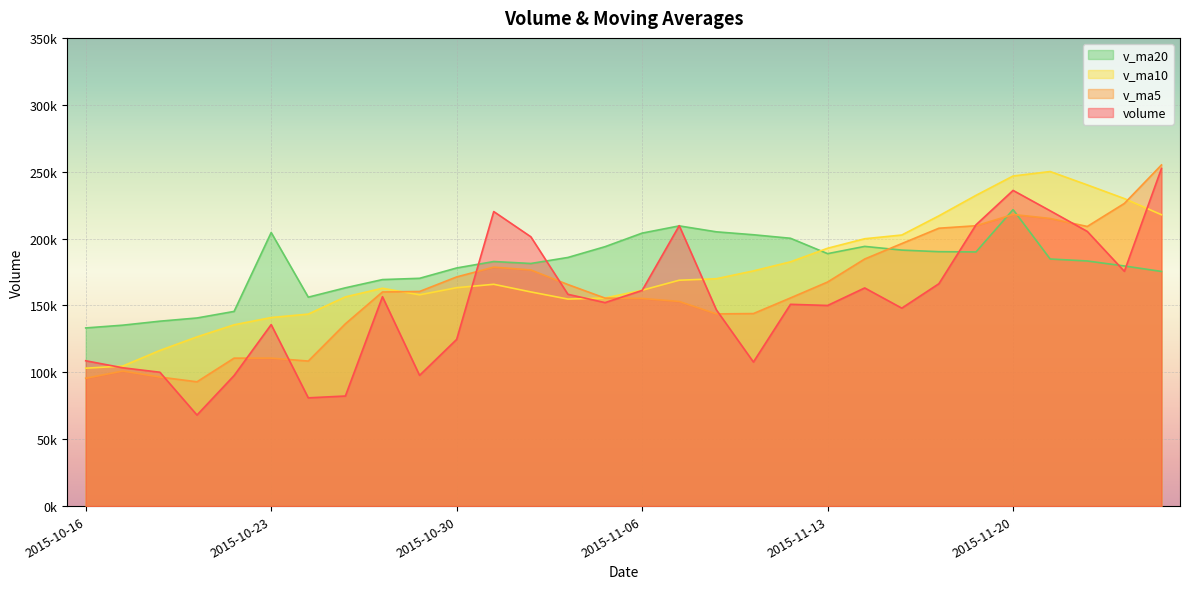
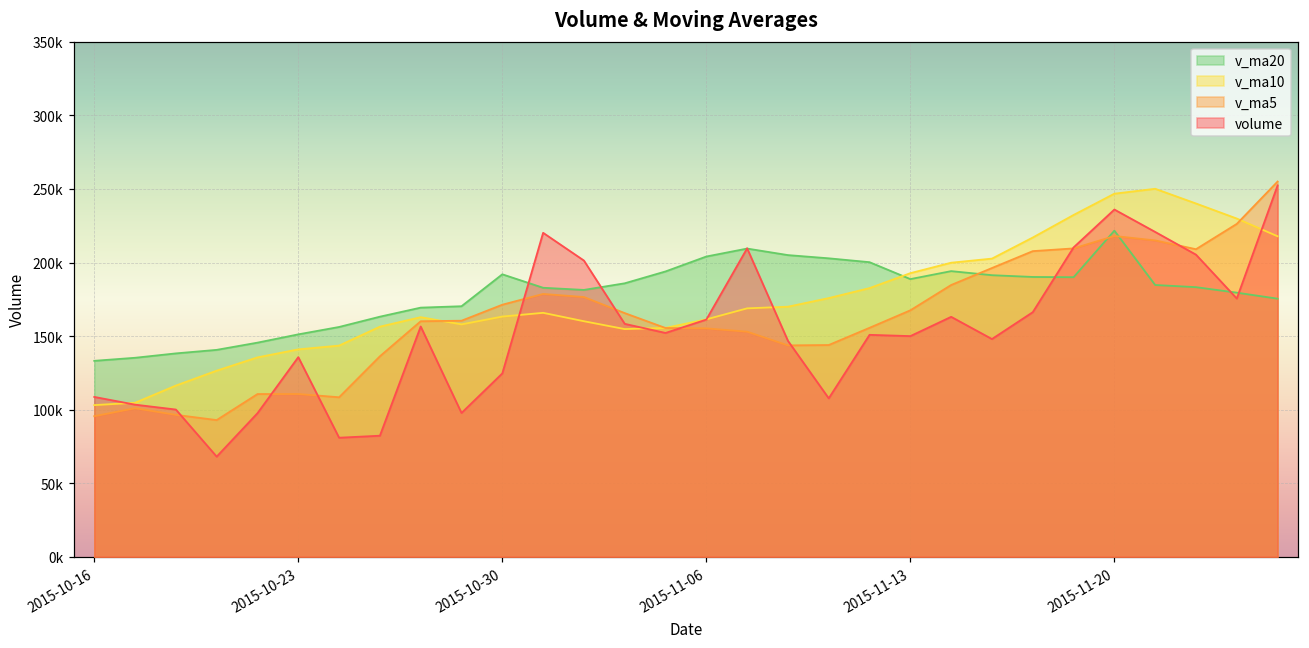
v_ma20, 2015-10-23: 205000 -> 151000
v_ma20, 2015-10-30: 178000 -> 192000
